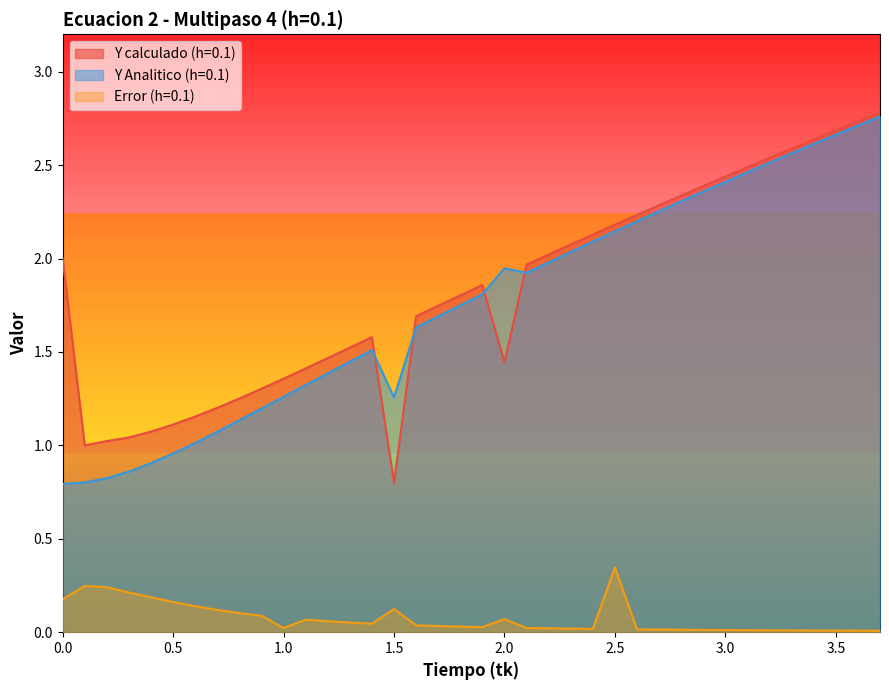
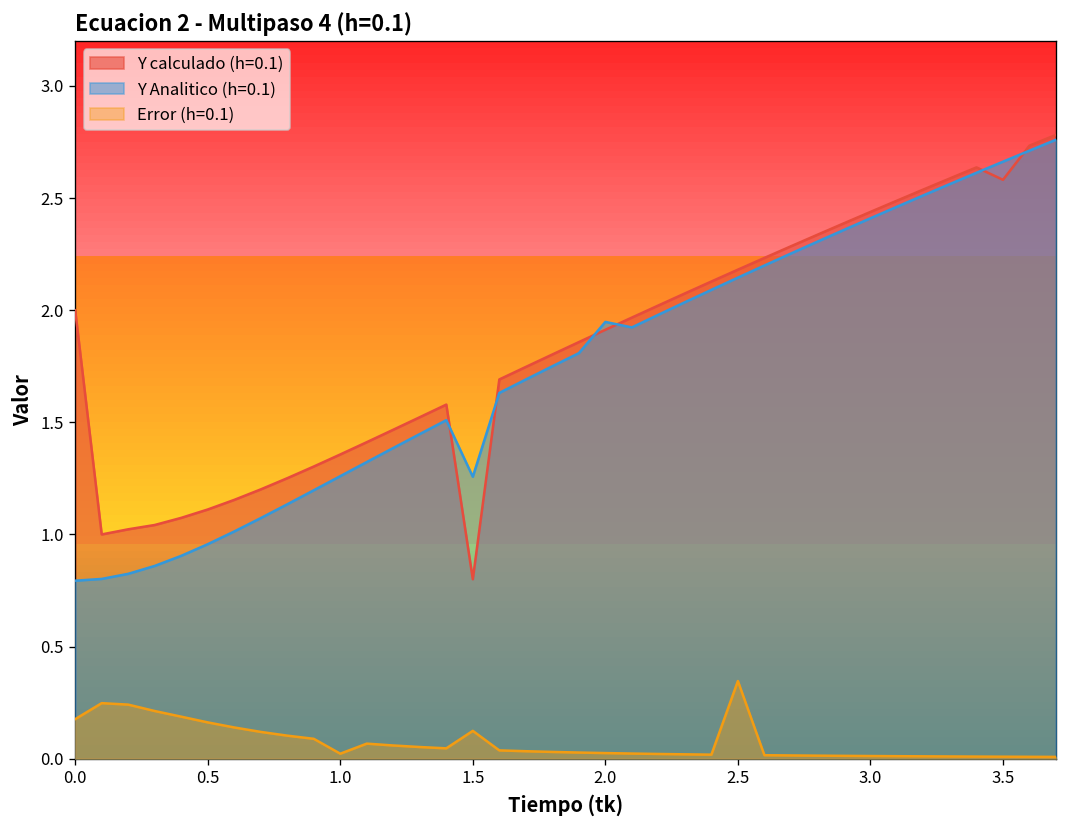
Y calculado (h=0.1), 2.0: 1.44 -> 1.91
Error (h=0.1), 2.0: 0.07 -> 0.02
Y calculado (h=0.1), 3.5: 2.69 -> 2.58
